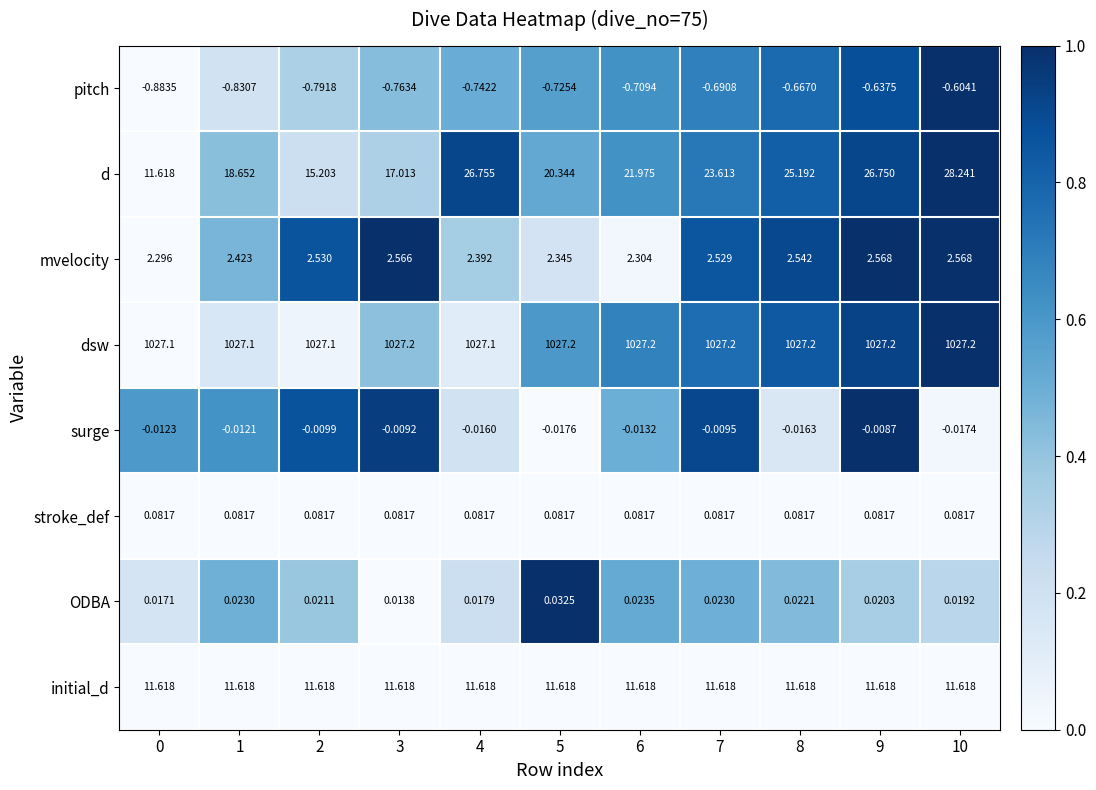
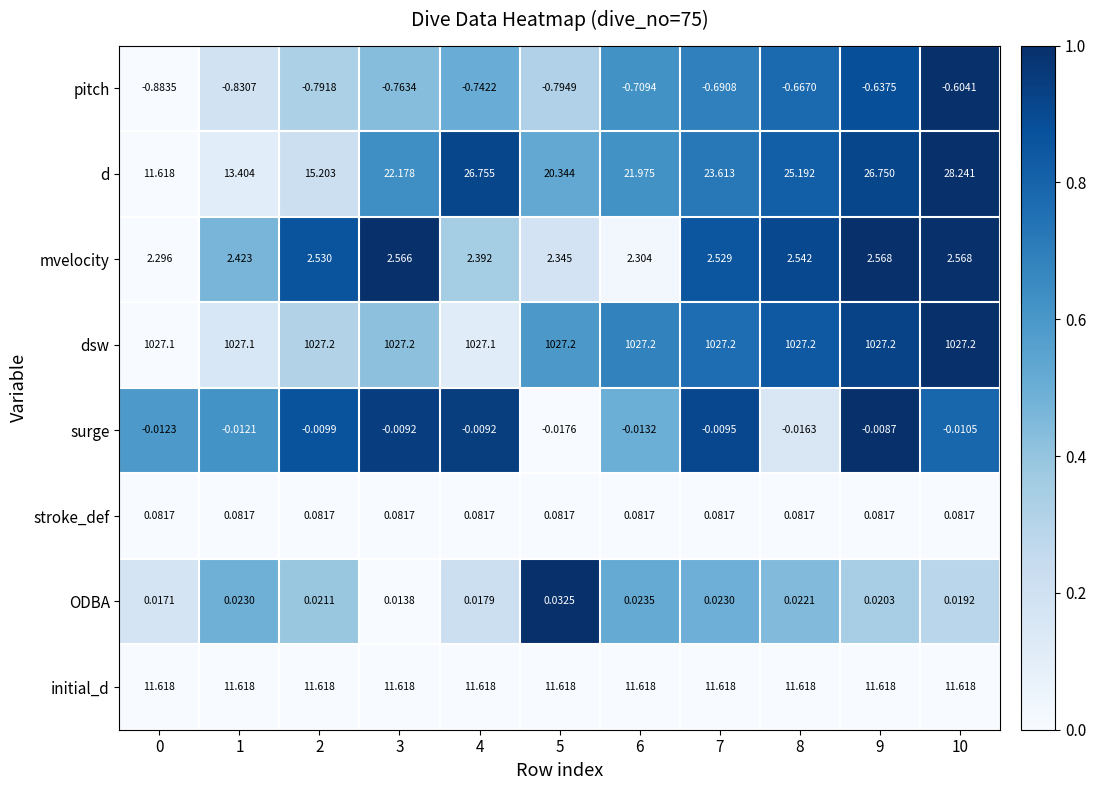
pitch, 5: -0.7254 -> -0.7949
d, 1: 18.652 -> 13.404
d, 3: 17.013 -> 22.178
dsw, 2: 1027.1 -> 1027.2
surge, 4: -0.0160 -> -0.0092
surge, 10: -0.0174 -> -0.0105
